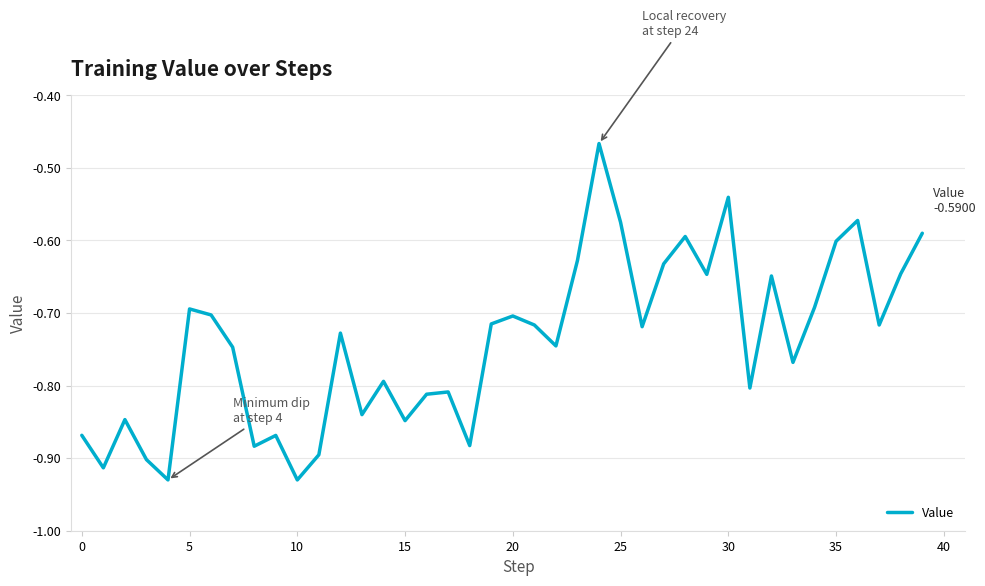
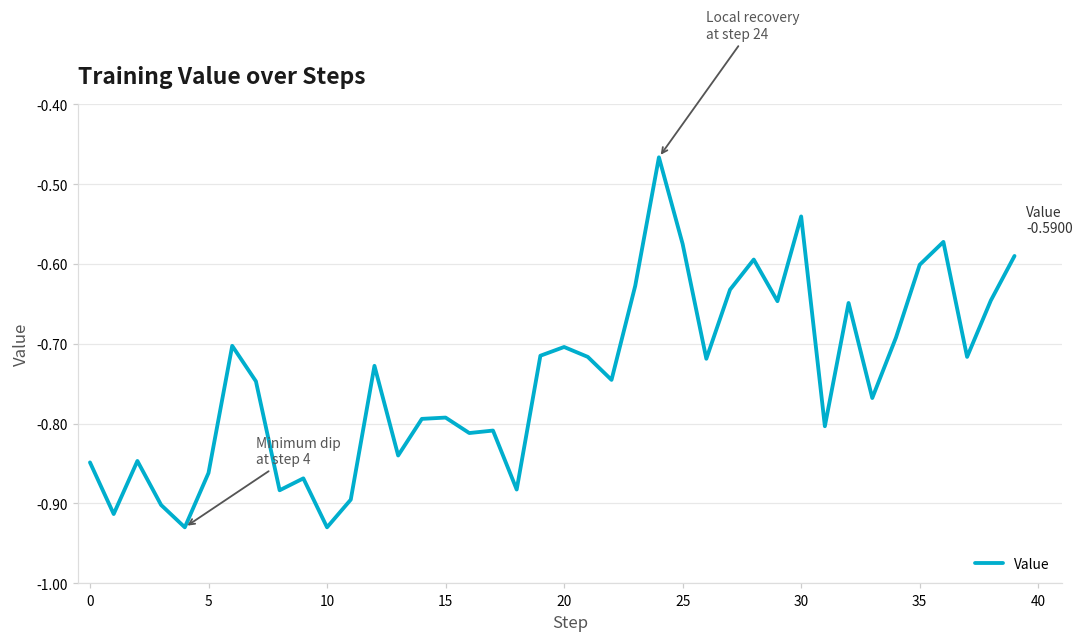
0: -0.87 -> -0.85
5: -0.69 -> -0.86
15: -0.85 -> -0.79
